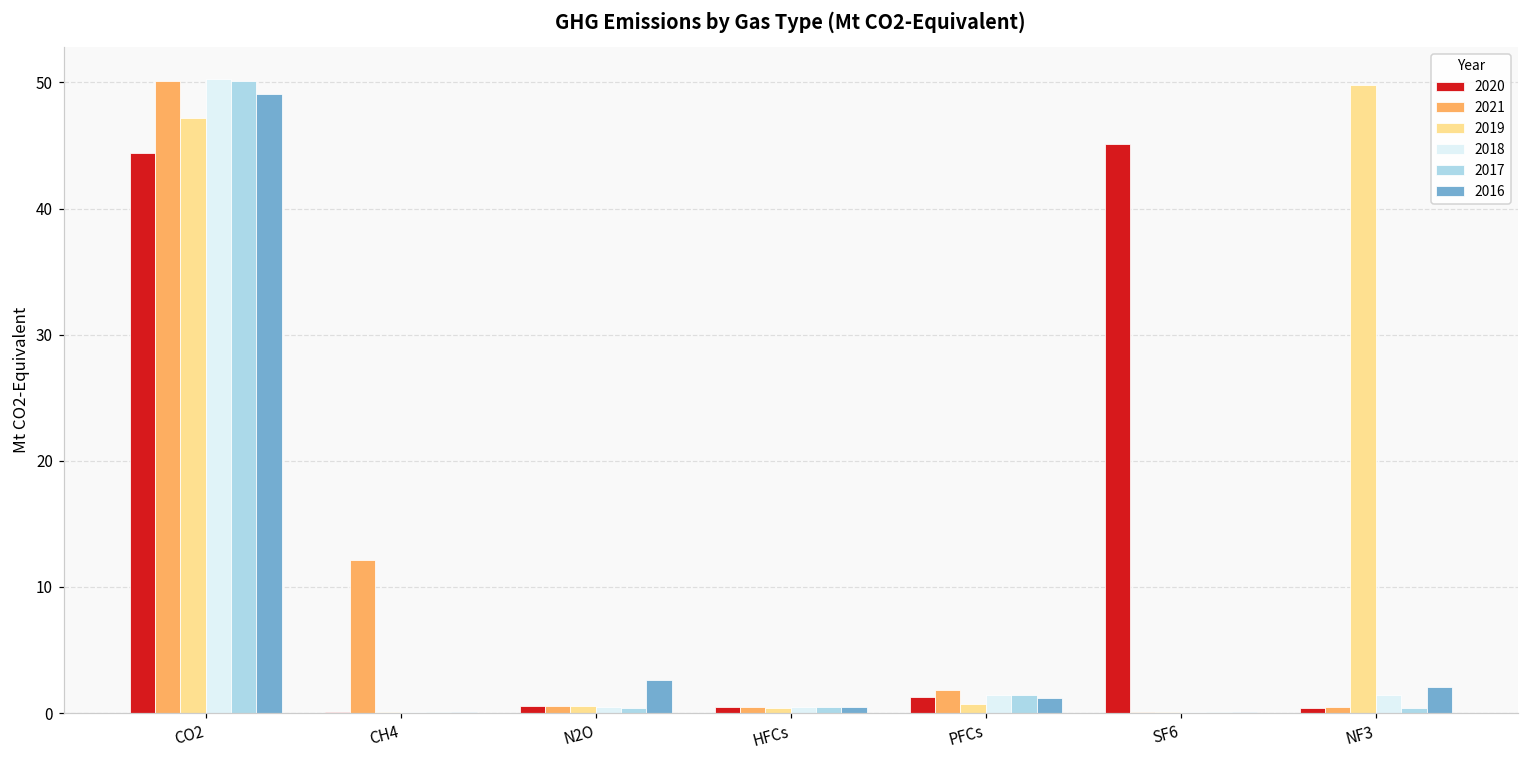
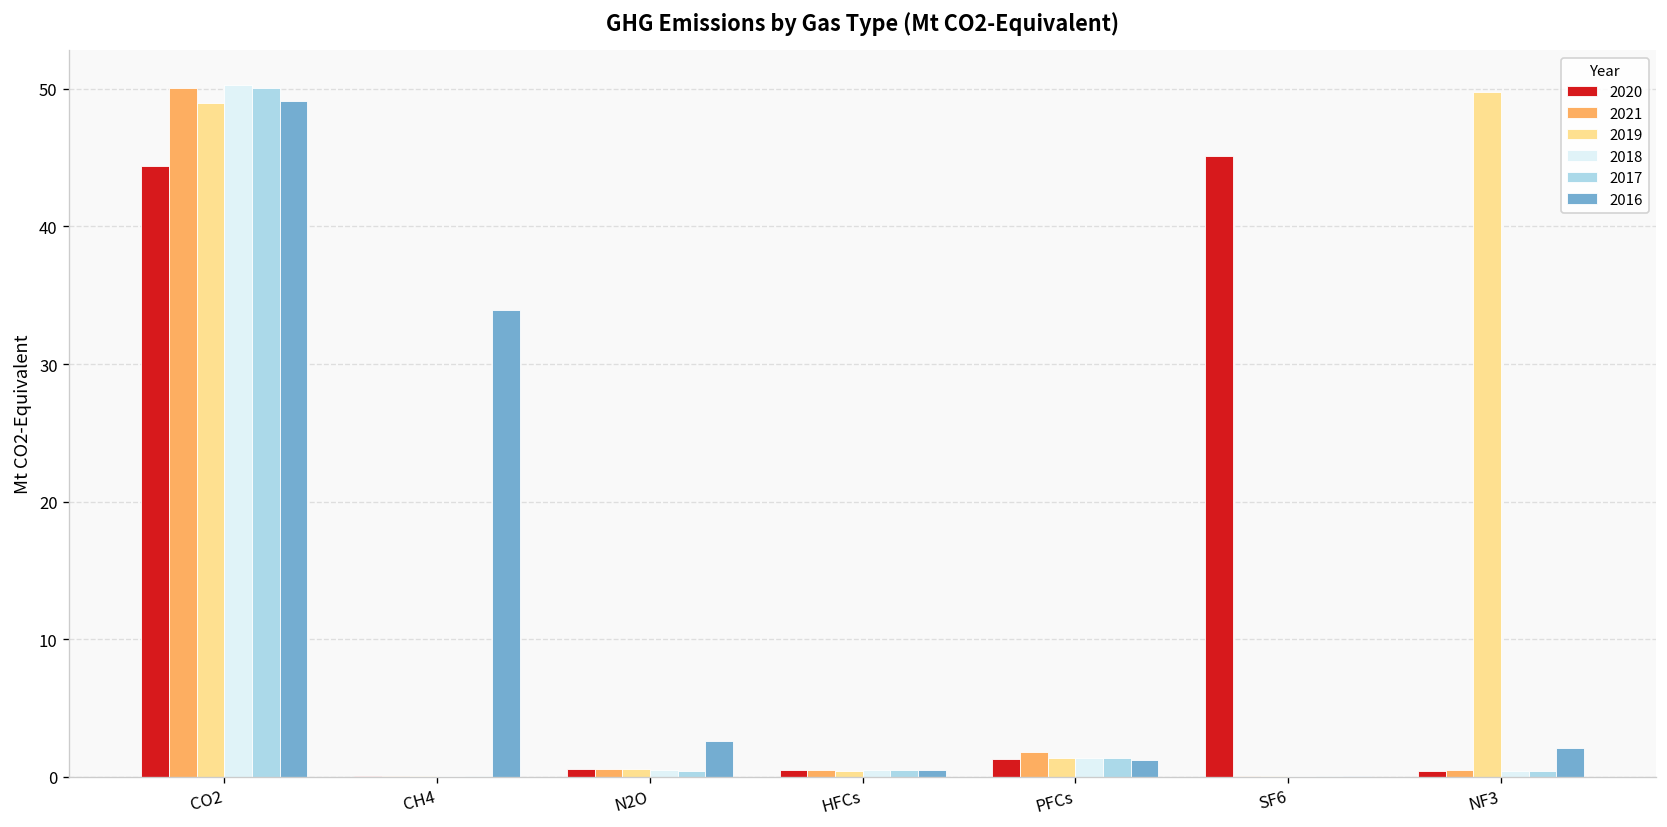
2019, CO2: 47.2 -> 49.0
2021, CH4: 12.1 -> 0.1
2016, CH4: 0.1 -> 33.9
2019, PFCs: 0.7 -> 1.4
2018, NF3: 1.4 -> 0.4
